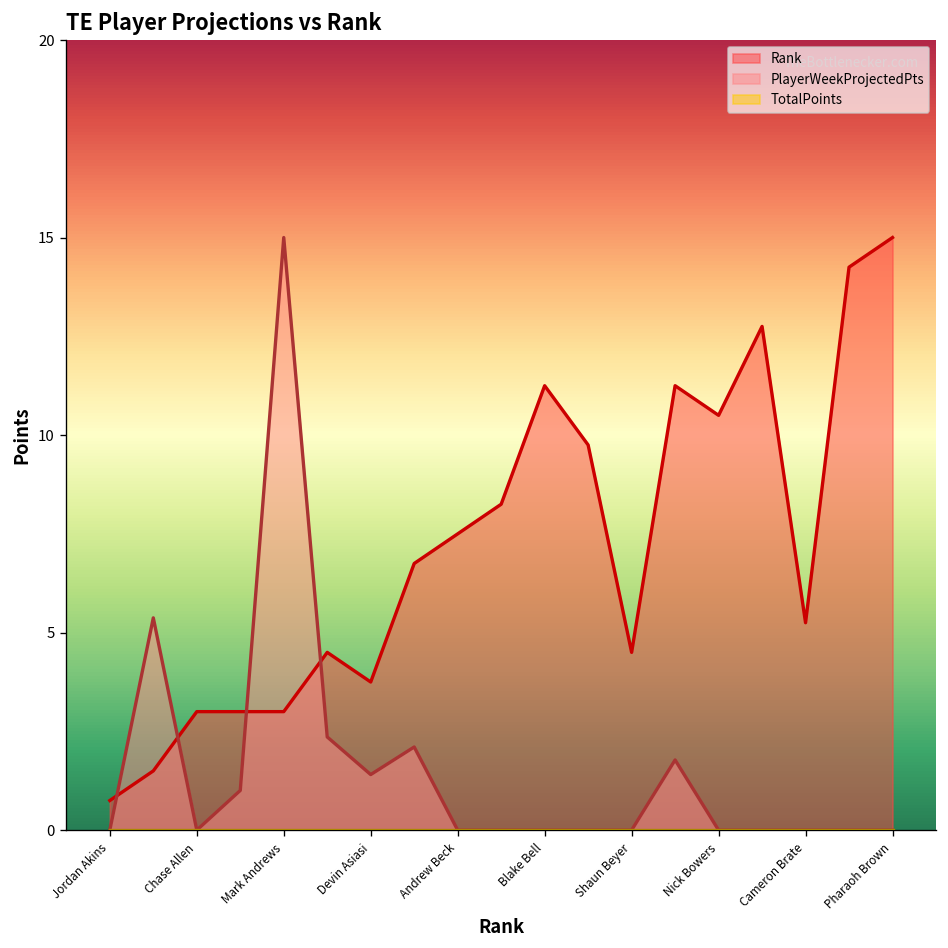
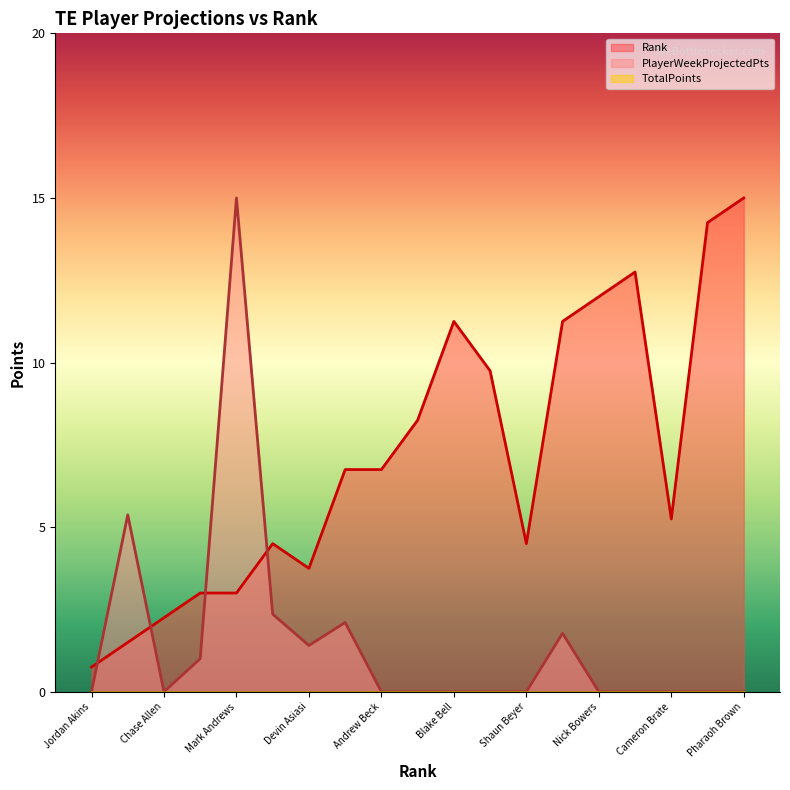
Rank, Chase Allen: 3.0 -> 2.3
Rank, Andrew Beck: 7.5 -> 6.8
Rank, Nick Bowers: 10.5 -> 12.0
